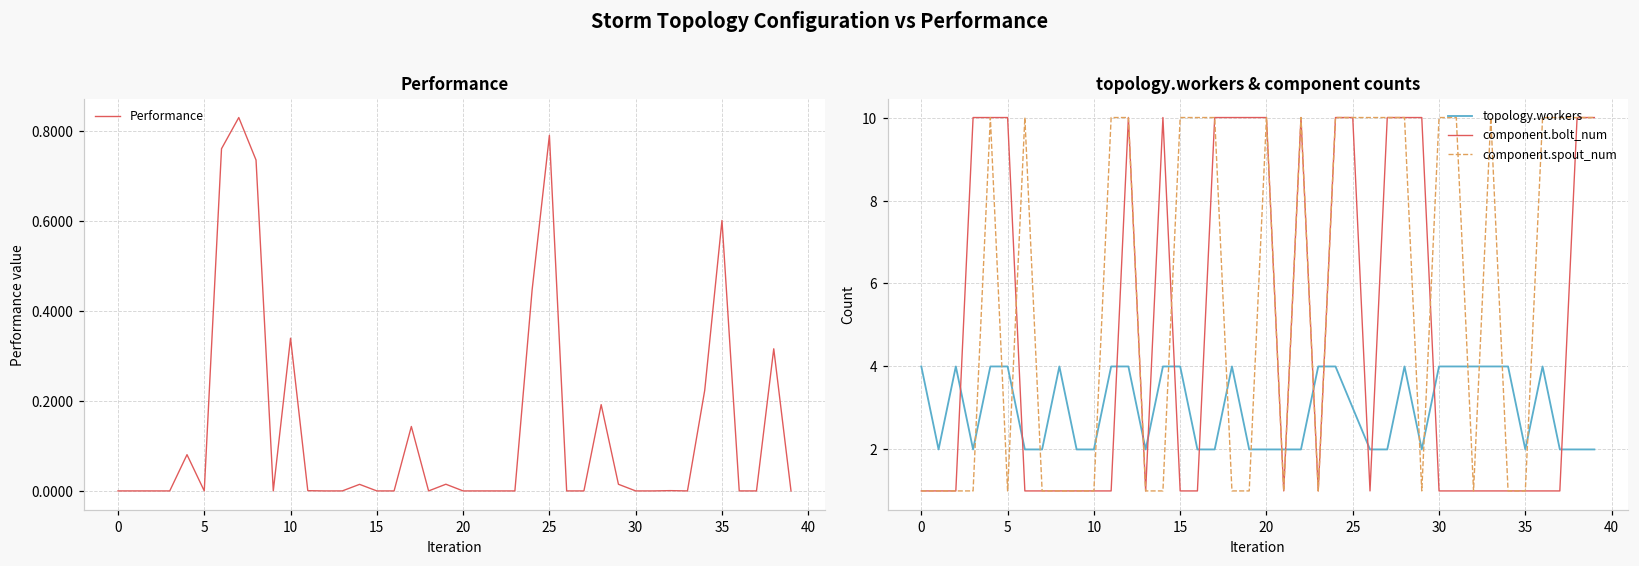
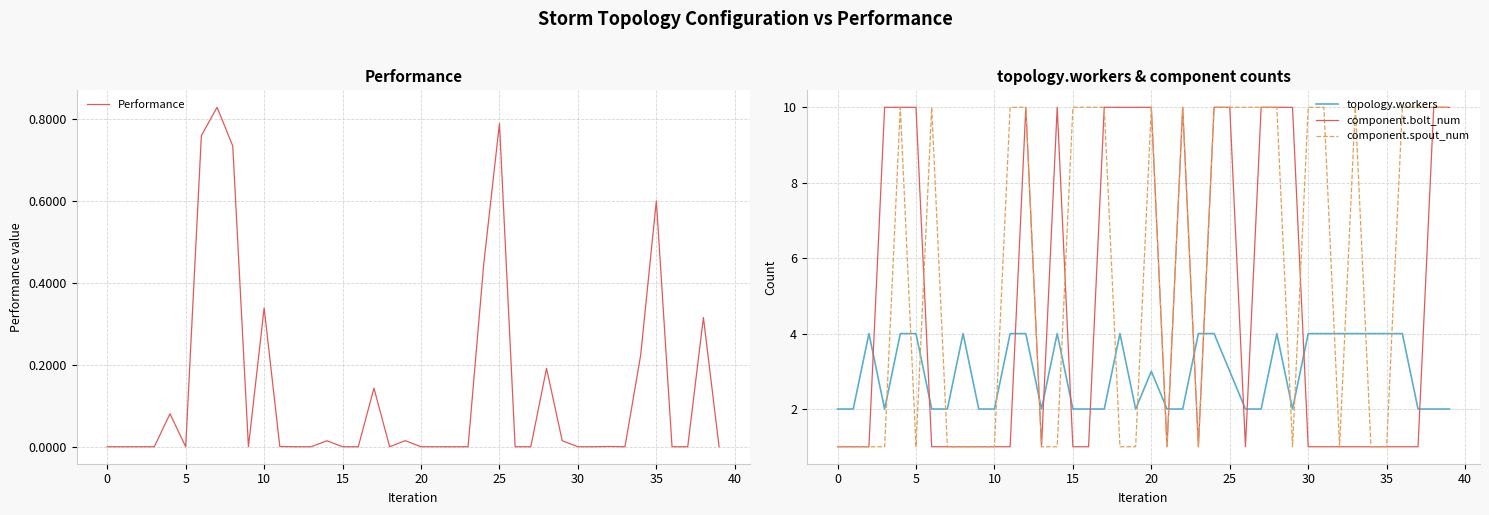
topology.workers & component counts, topology.workers, 0: 4 -> 2
topology.workers & component counts, topology.workers, 15: 4 -> 2
topology.workers & component counts, topology.workers, 20: 2 -> 3
topology.workers & component counts, topology.workers, 35: 2 -> 4
